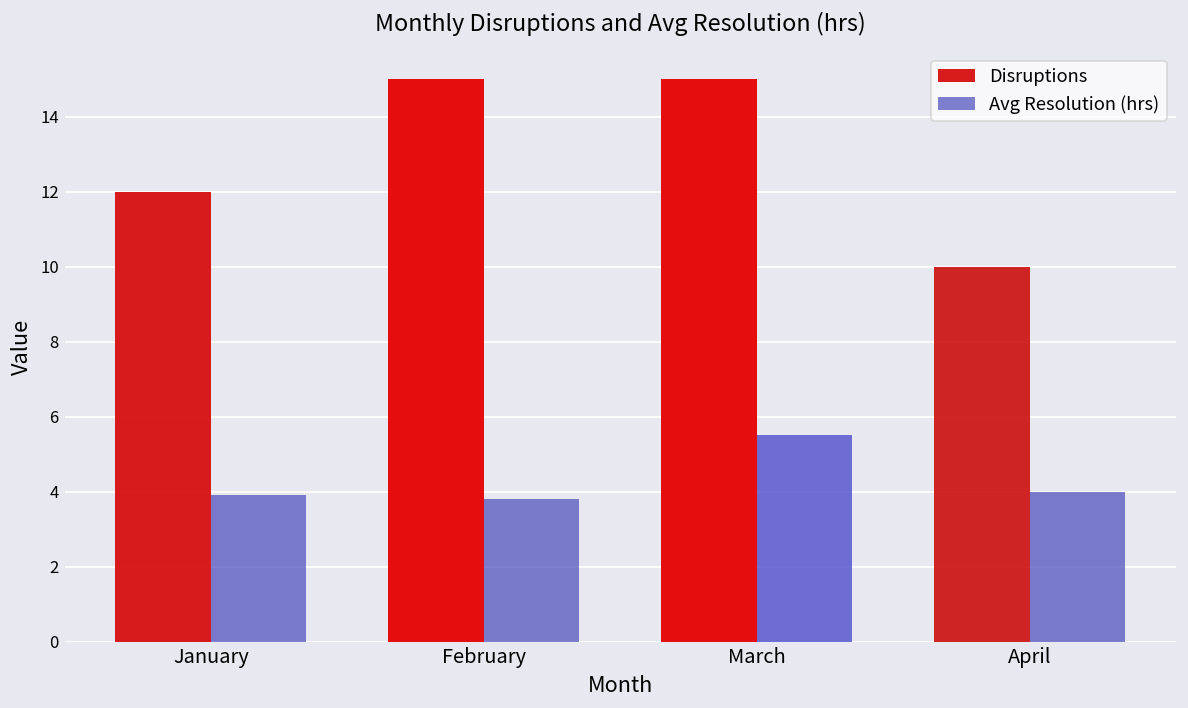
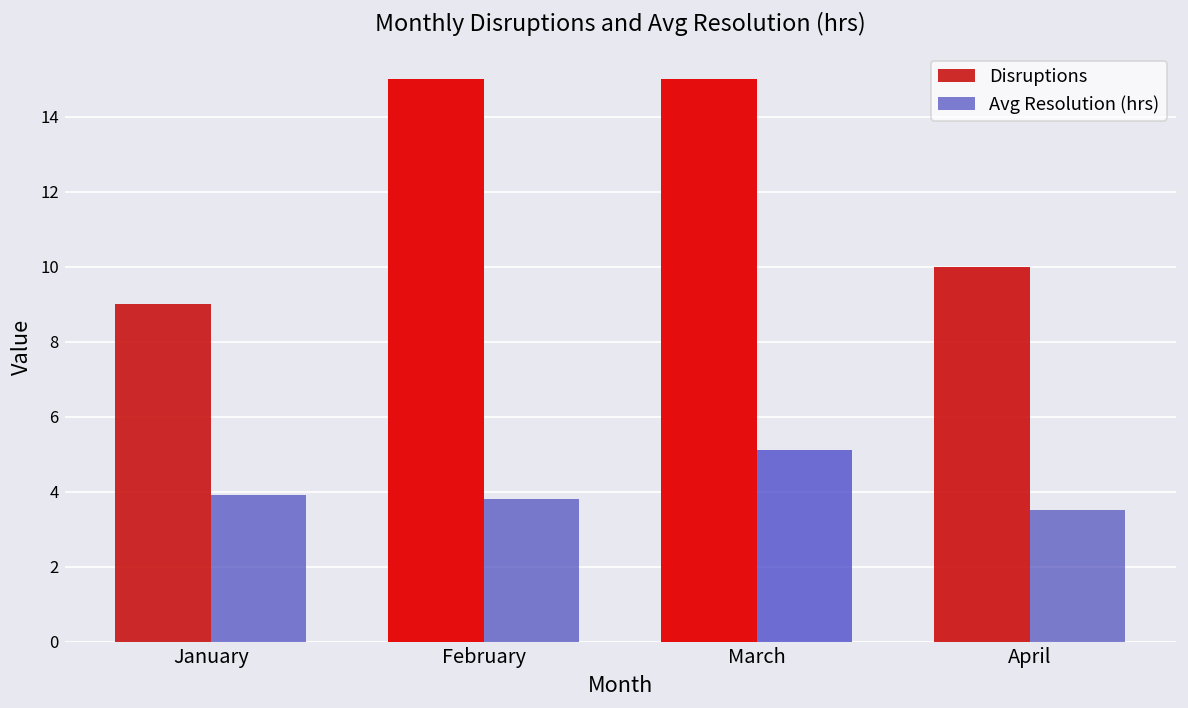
Disruptions, January: 12 -> 9
Avg Resolution (hrs), March: 5.5 -> 5.1
Avg Resolution (hrs), April: 4.0 -> 3.5
